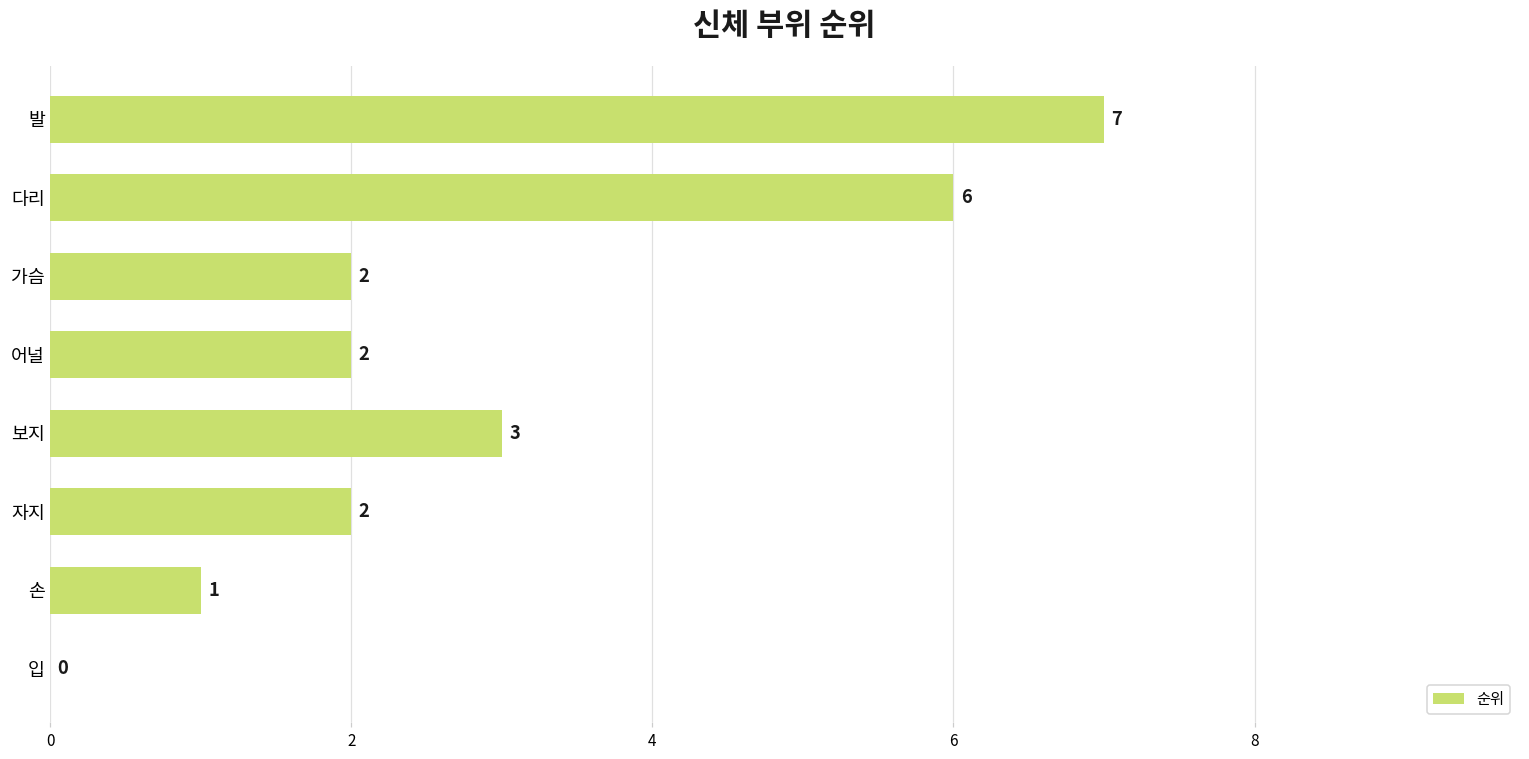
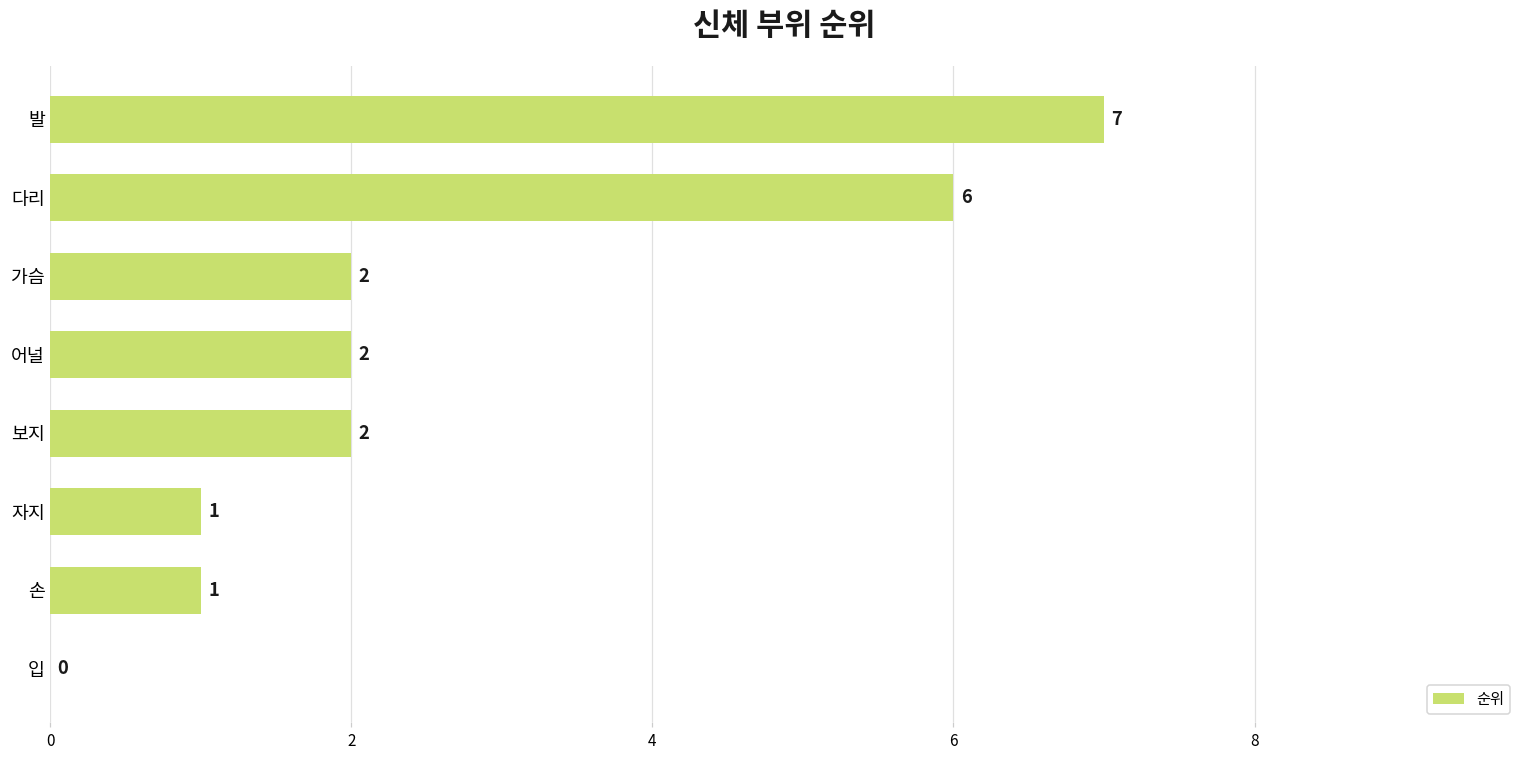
보지: 3 -> 2
자지: 2 -> 1
